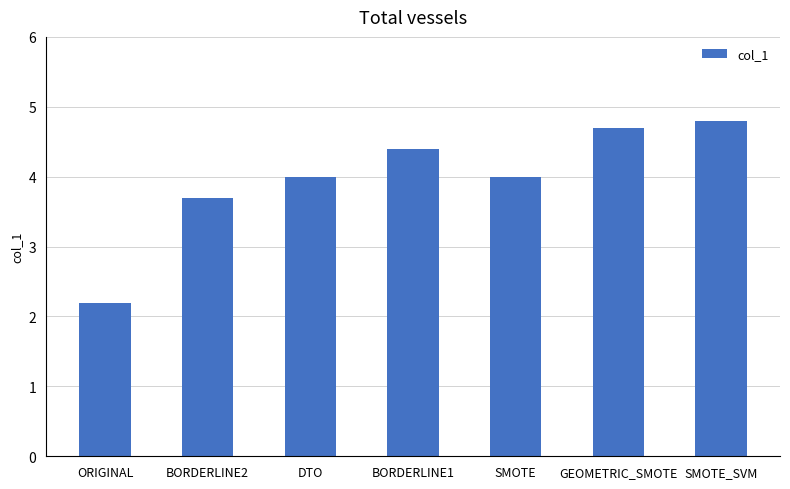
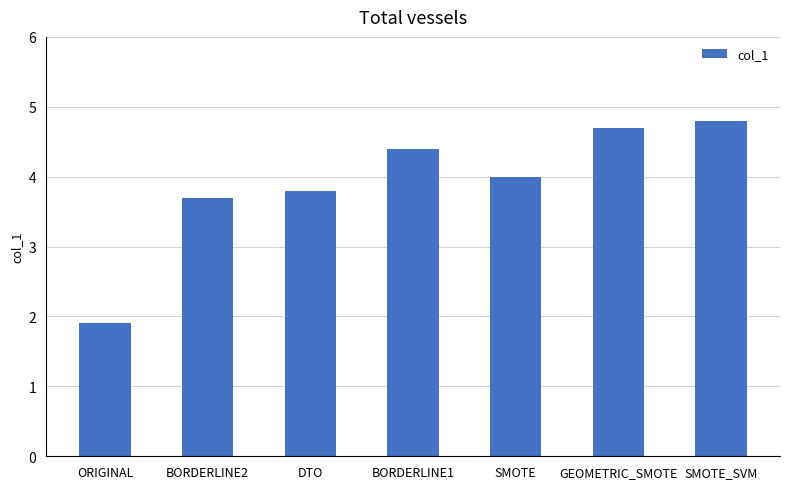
ORIGINAL: 2.2 -> 1.9
DTO: 4.0 -> 3.8
